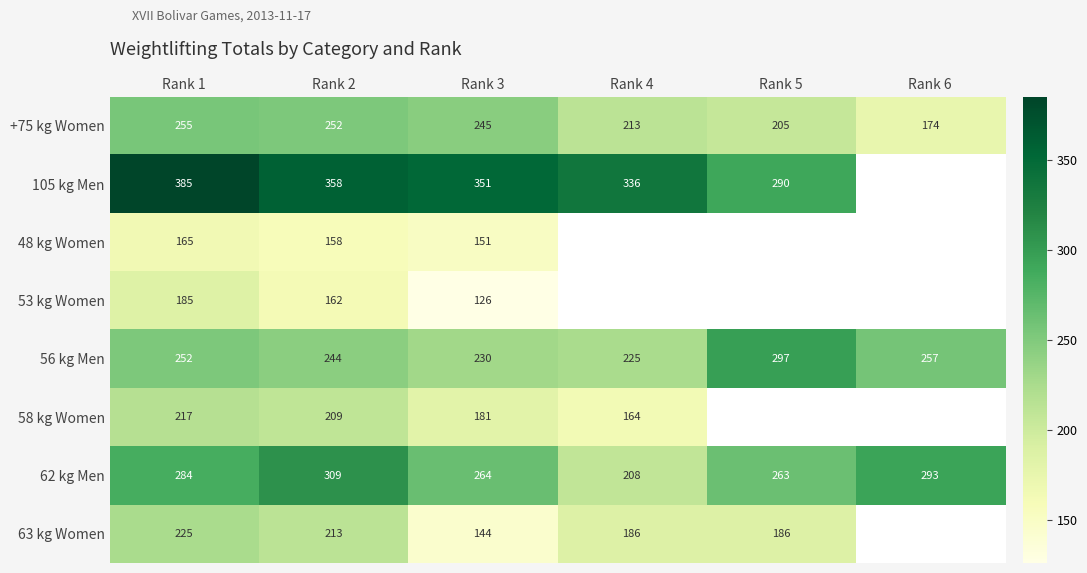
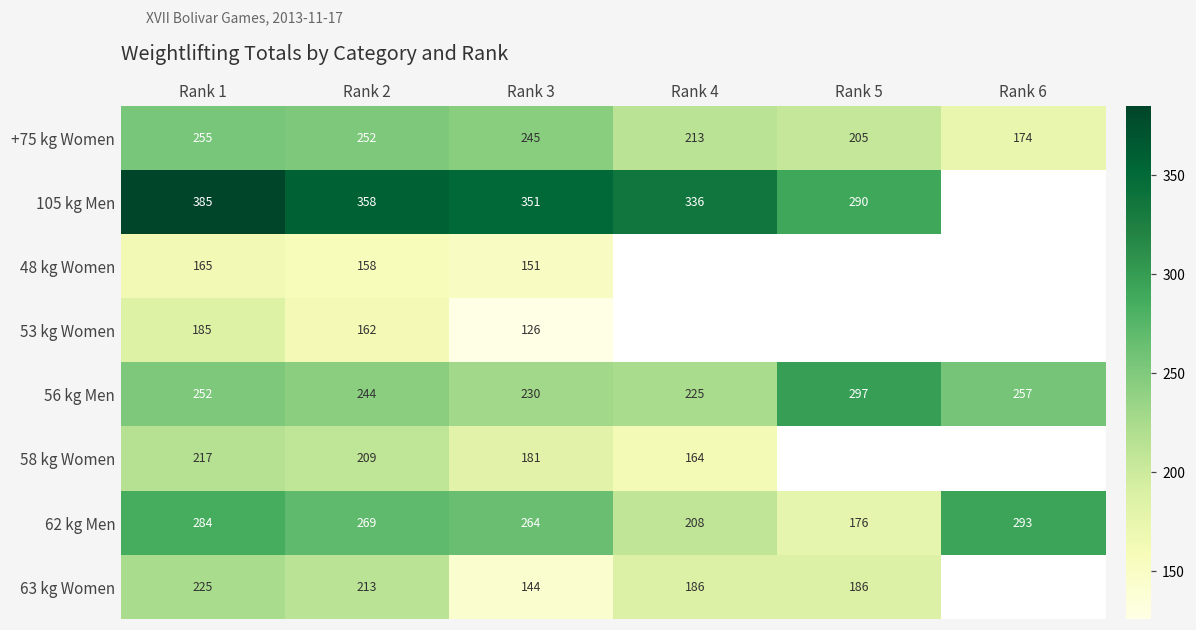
62 kg Men, Rank 2: 309 -> 269
62 kg Men, Rank 5: 263 -> 176
